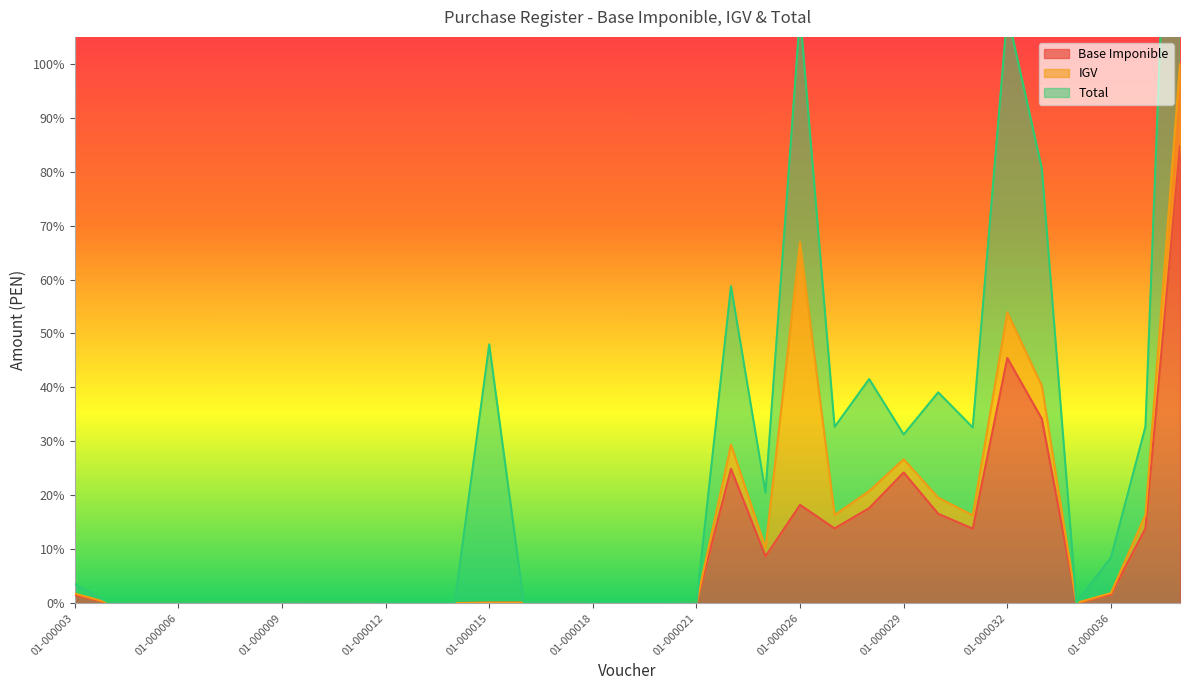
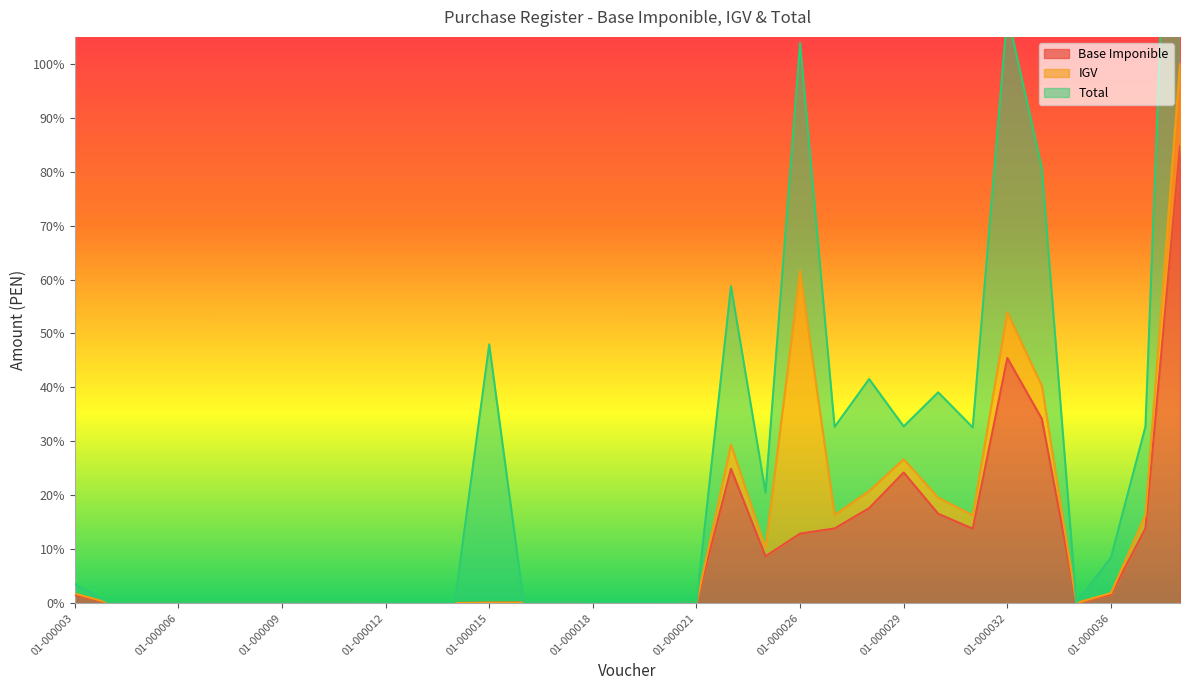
Base Imponible, 01-000026: 18% -> 13%
Total, 01-000029: 5% -> 6%
